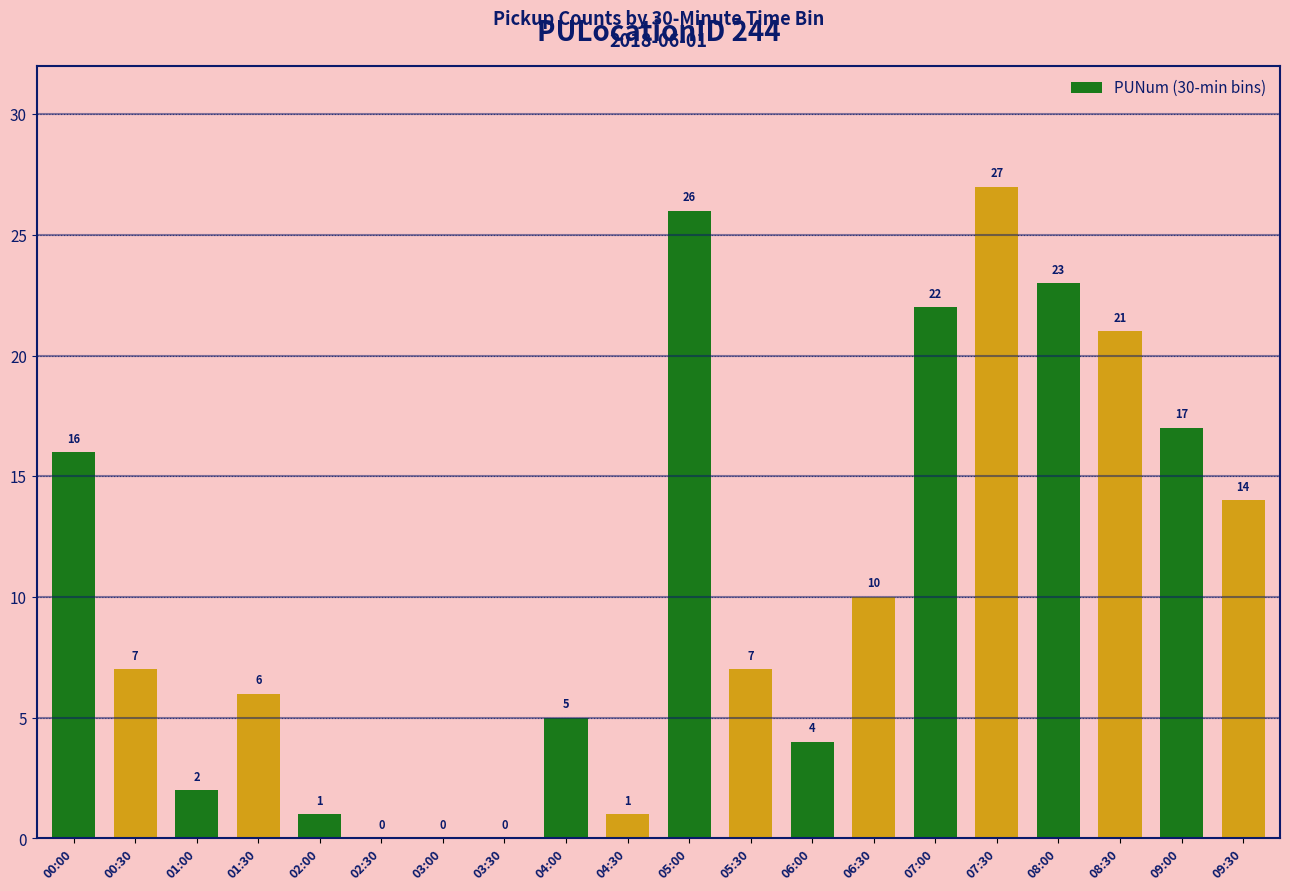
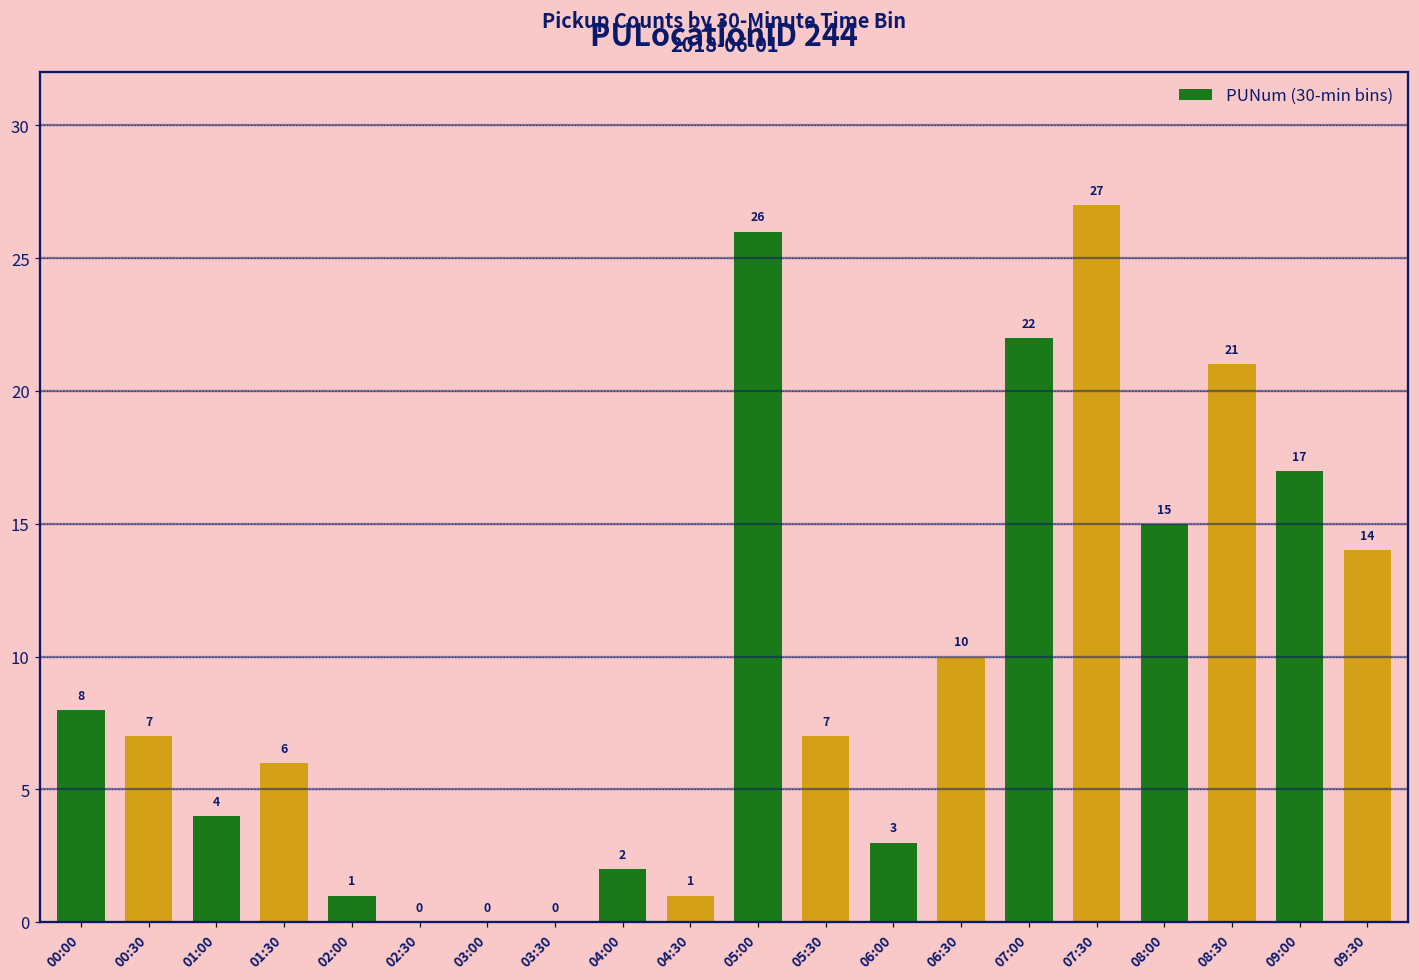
00:00: 16 -> 8
01:00: 2 -> 4
04:00: 5 -> 2
06:00: 4 -> 3
08:00: 23 -> 15
